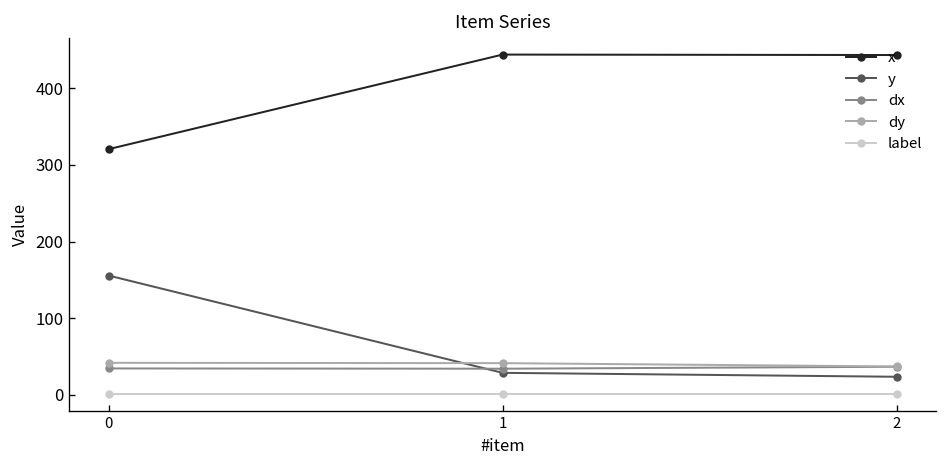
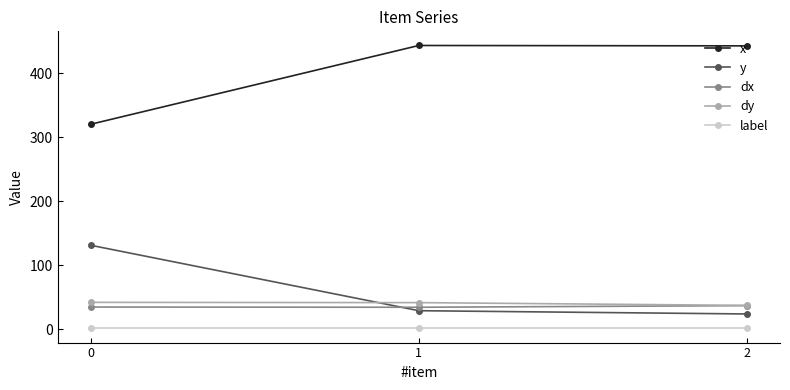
y, 0: 160 -> 130
